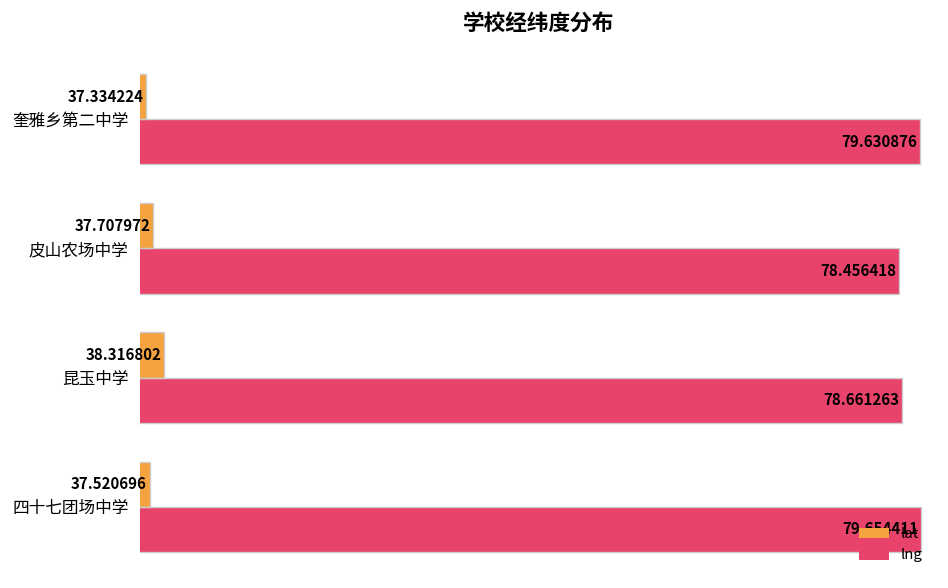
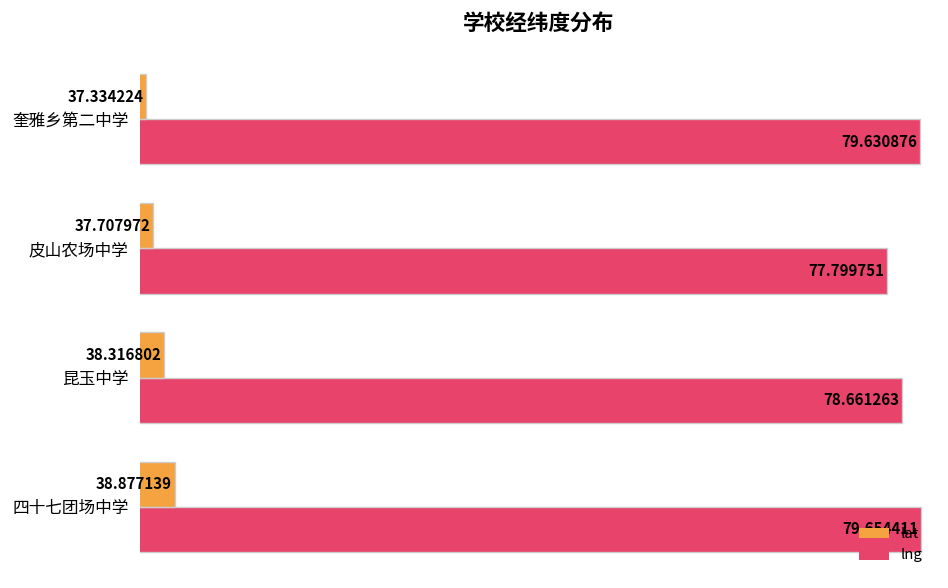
lng, 皮山农场中学: 78.456418 -> 77.799751
lat, 四十七团场中学: 37.520696 -> 38.877139
